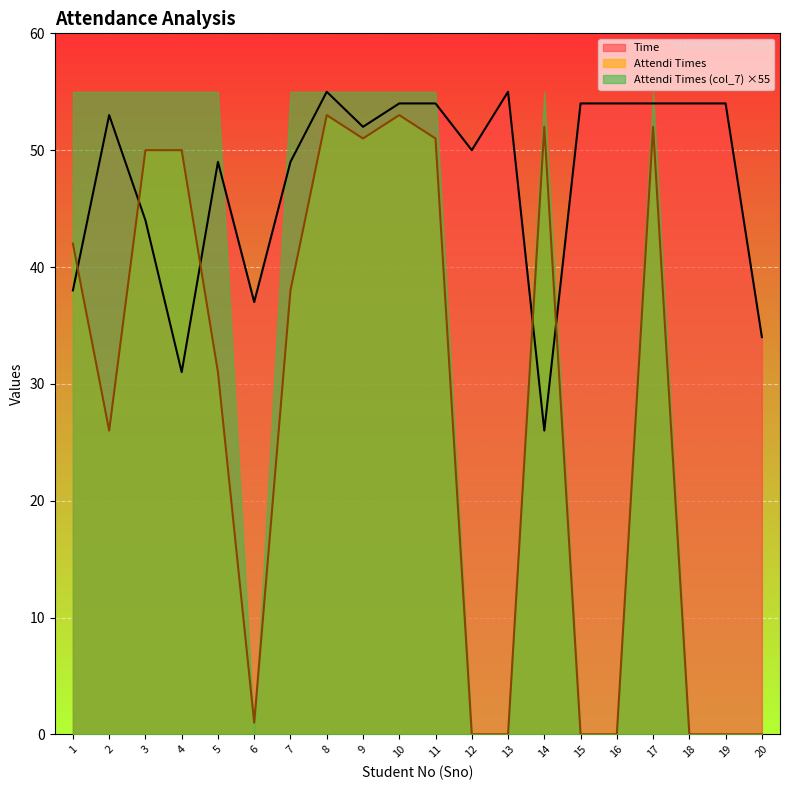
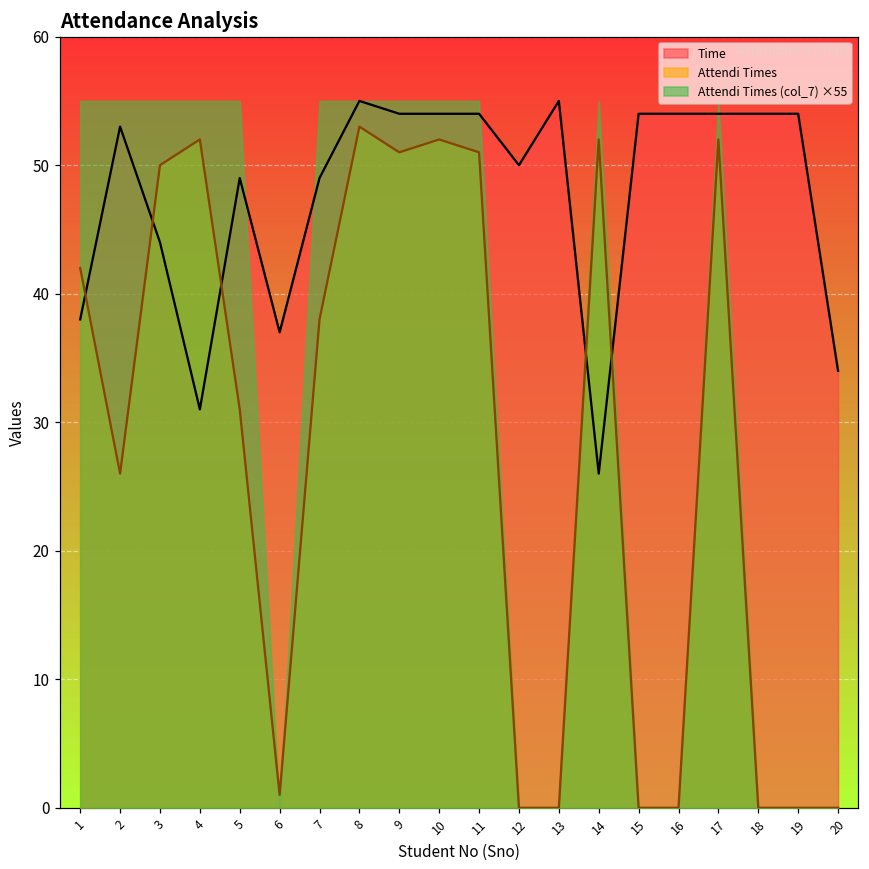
Attendi Times, 4: 50 -> 52
Time, 9: 52 -> 54
Attendi Times, 10: 53 -> 52
